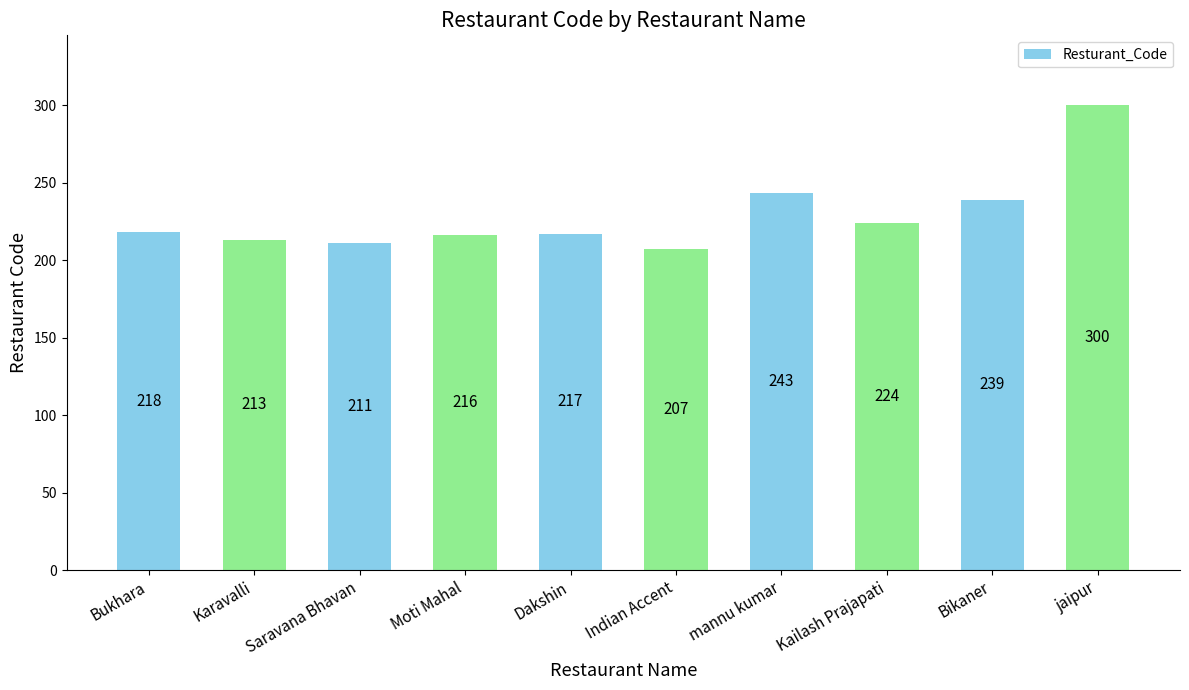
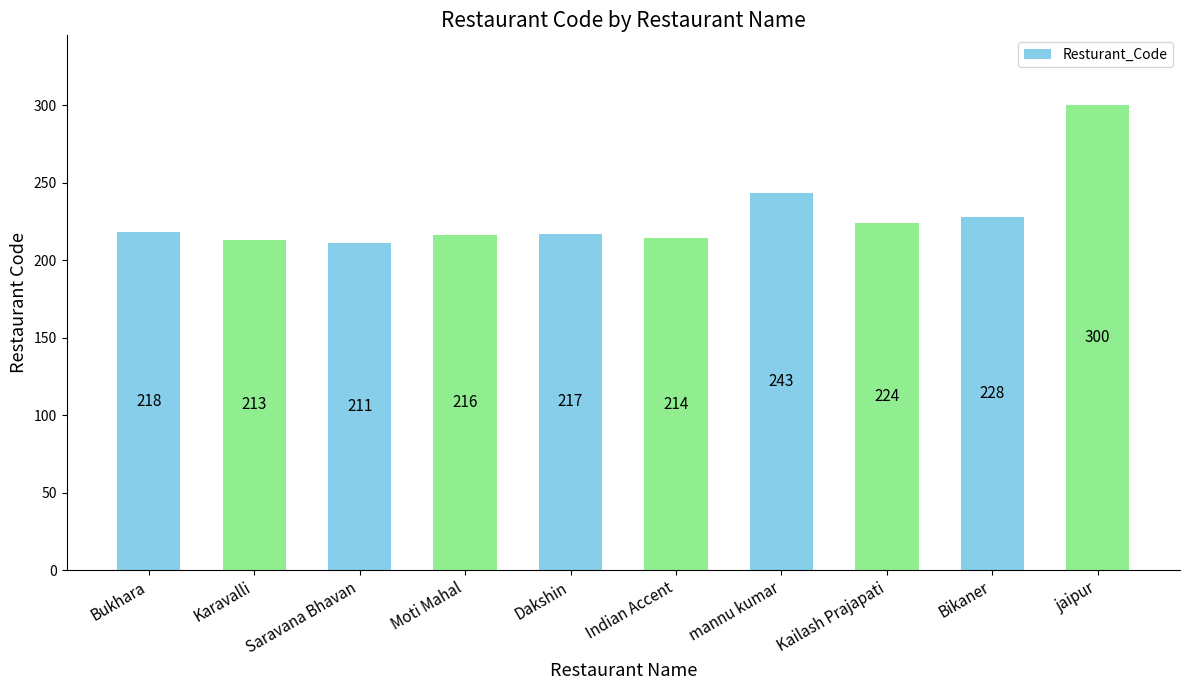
Indian Accent: 207 -> 214
Bikaner: 239 -> 228
